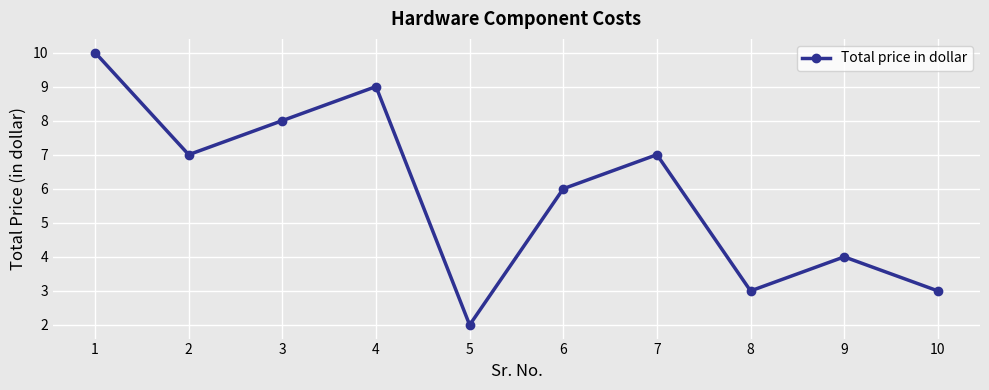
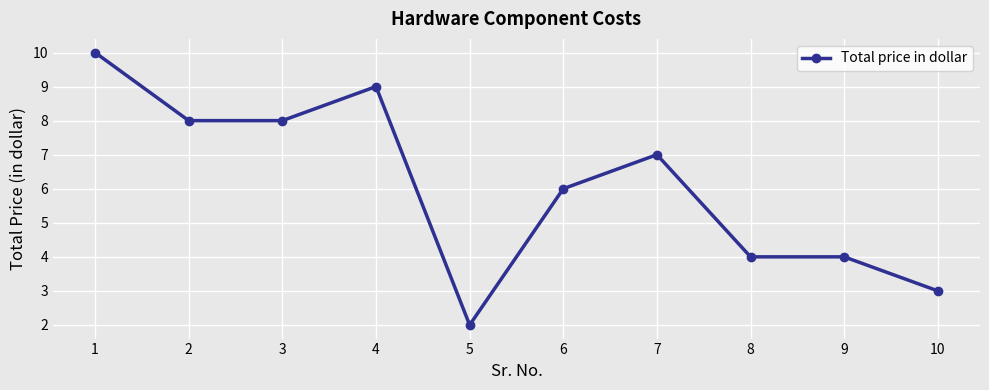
2: 7 -> 8
8: 3 -> 4
